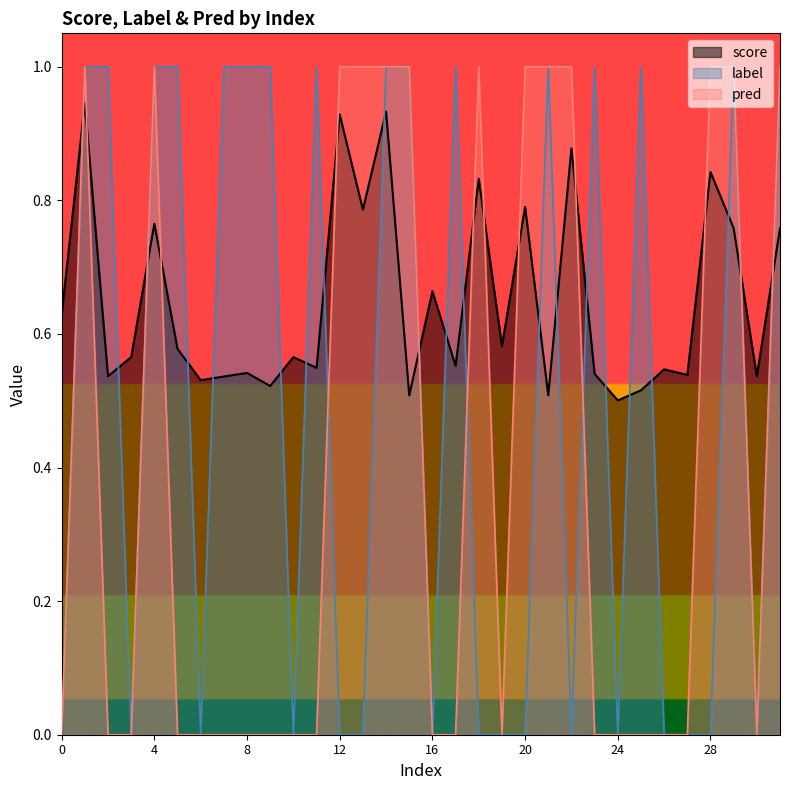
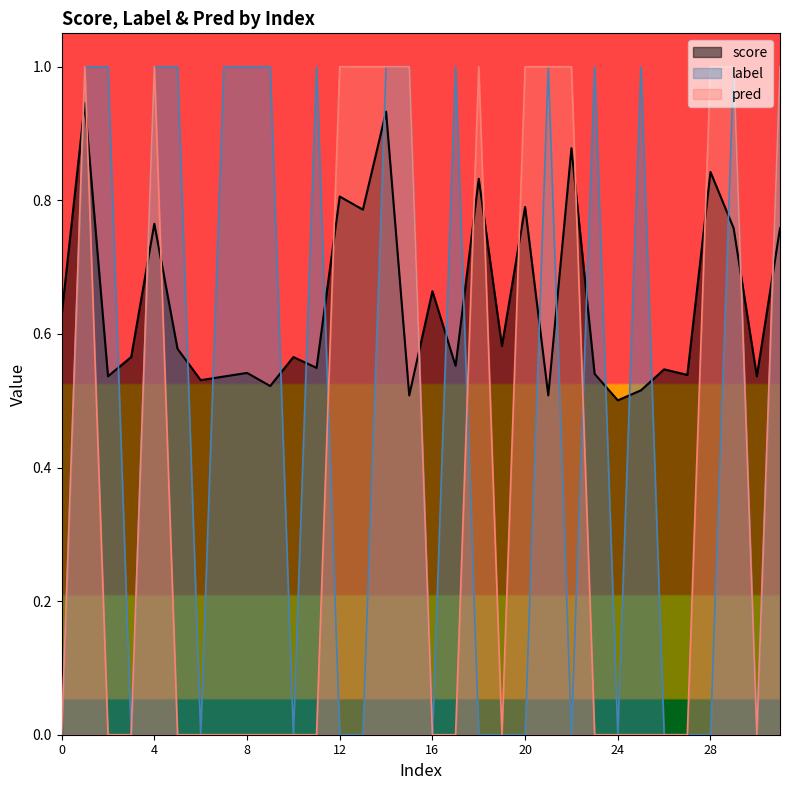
score, 12: 0.93 -> 0.81
